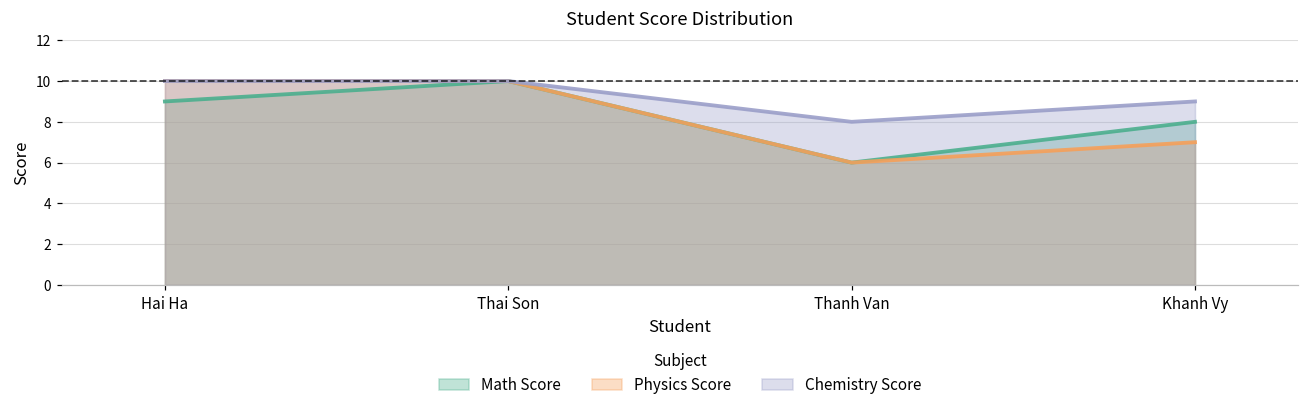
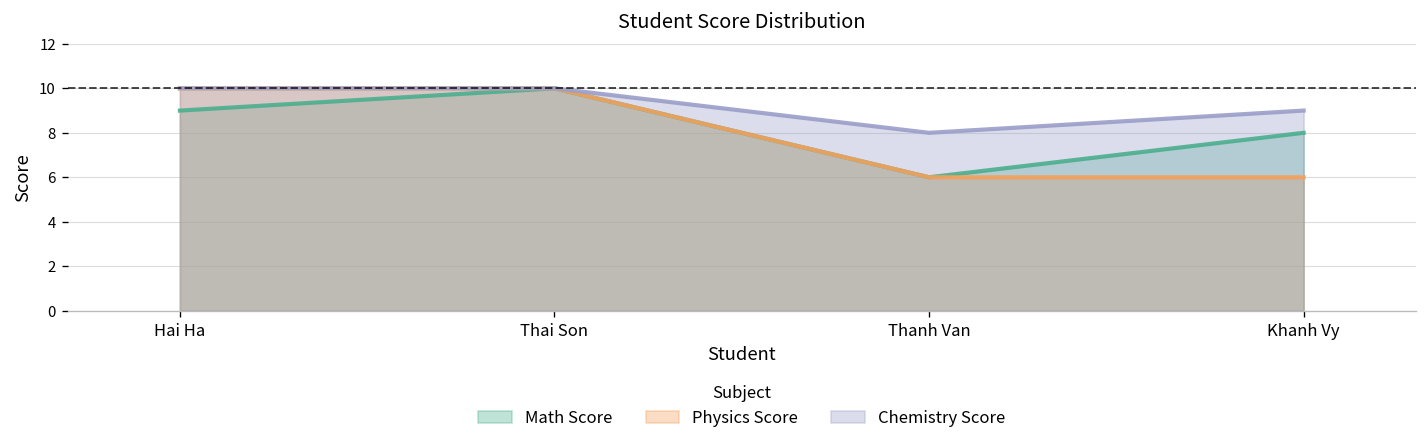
Physics Score, Khanh Vy: 7 -> 6
